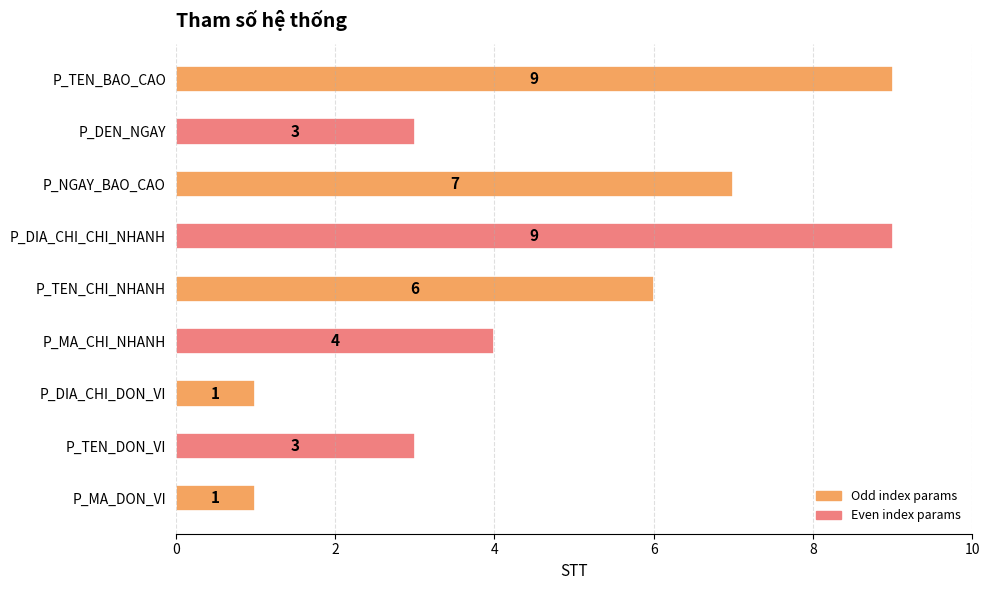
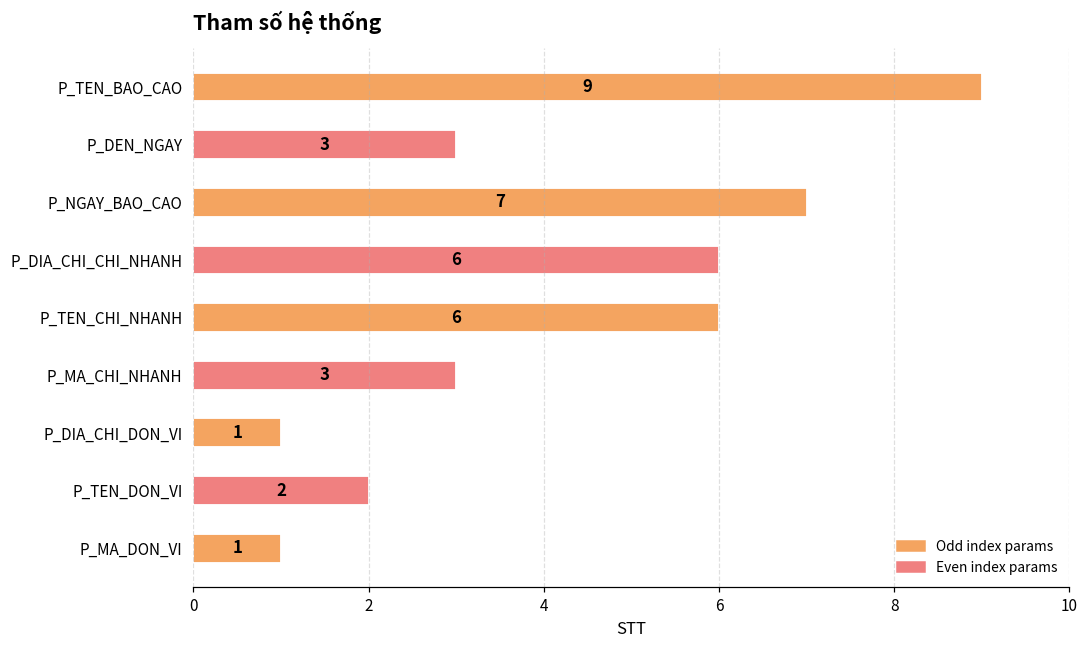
P_DIA_CHI_CHI_NHANH: 9 -> 6
P_MA_CHI_NHANH: 4 -> 3
P_TEN_DON_VI: 3 -> 2
